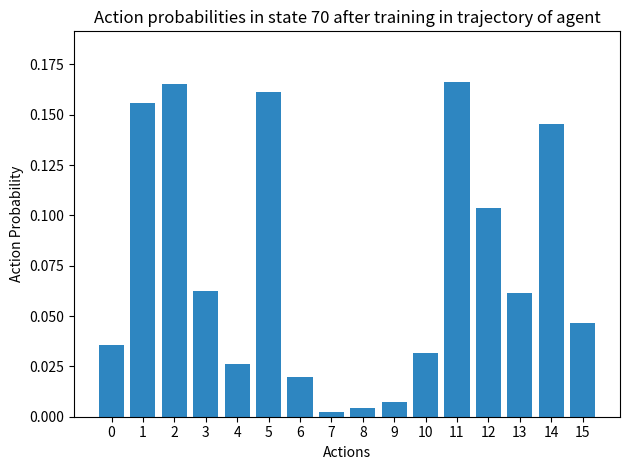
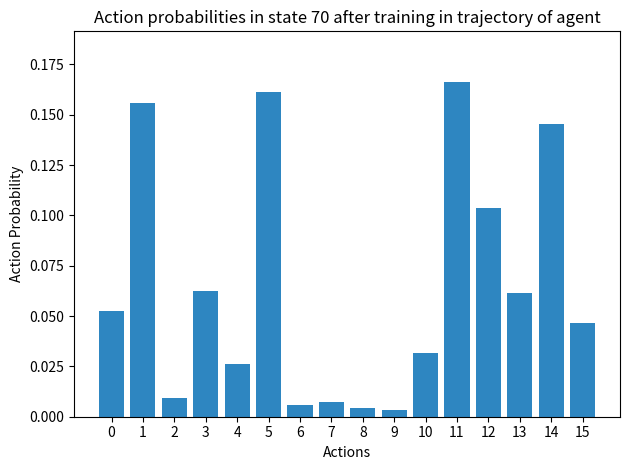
0: 0.036 -> 0.053
2: 0.165 -> 0.010
6: 0.020 -> 0.006
7: 0.002 -> 0.008
9: 0.008 -> 0.003
